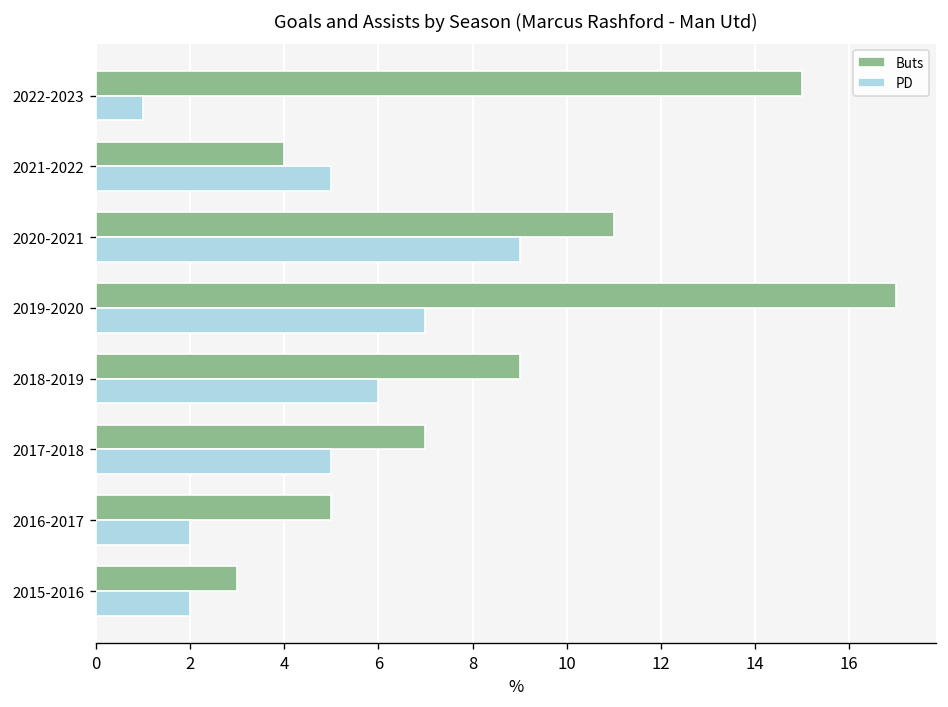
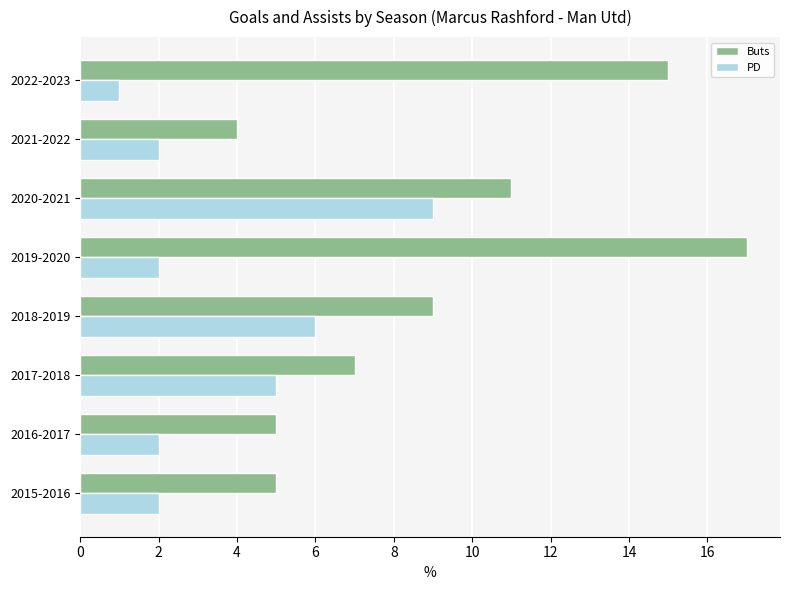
PD, 2021-2022: 5 -> 2
PD, 2019-2020: 7 -> 2
Buts, 2015-2016: 3 -> 5
